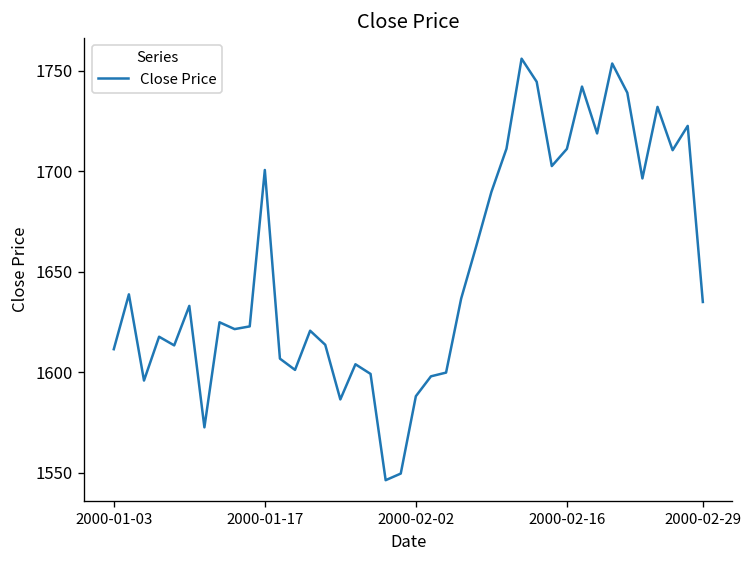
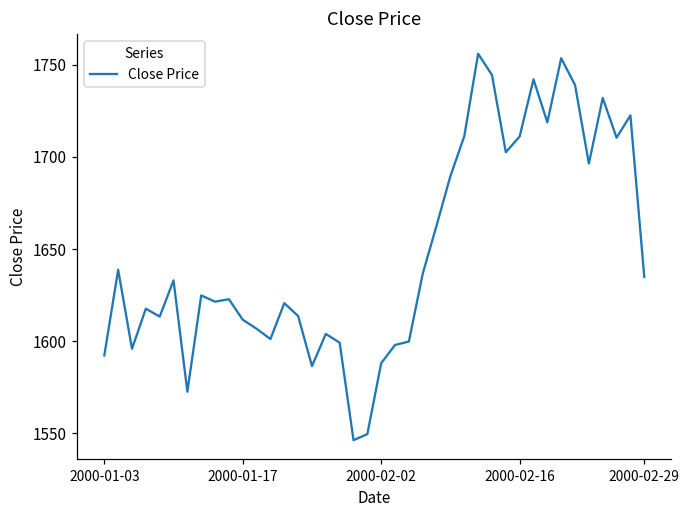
2000-01-03: 1611 -> 1592
2000-01-17: 1701 -> 1612
